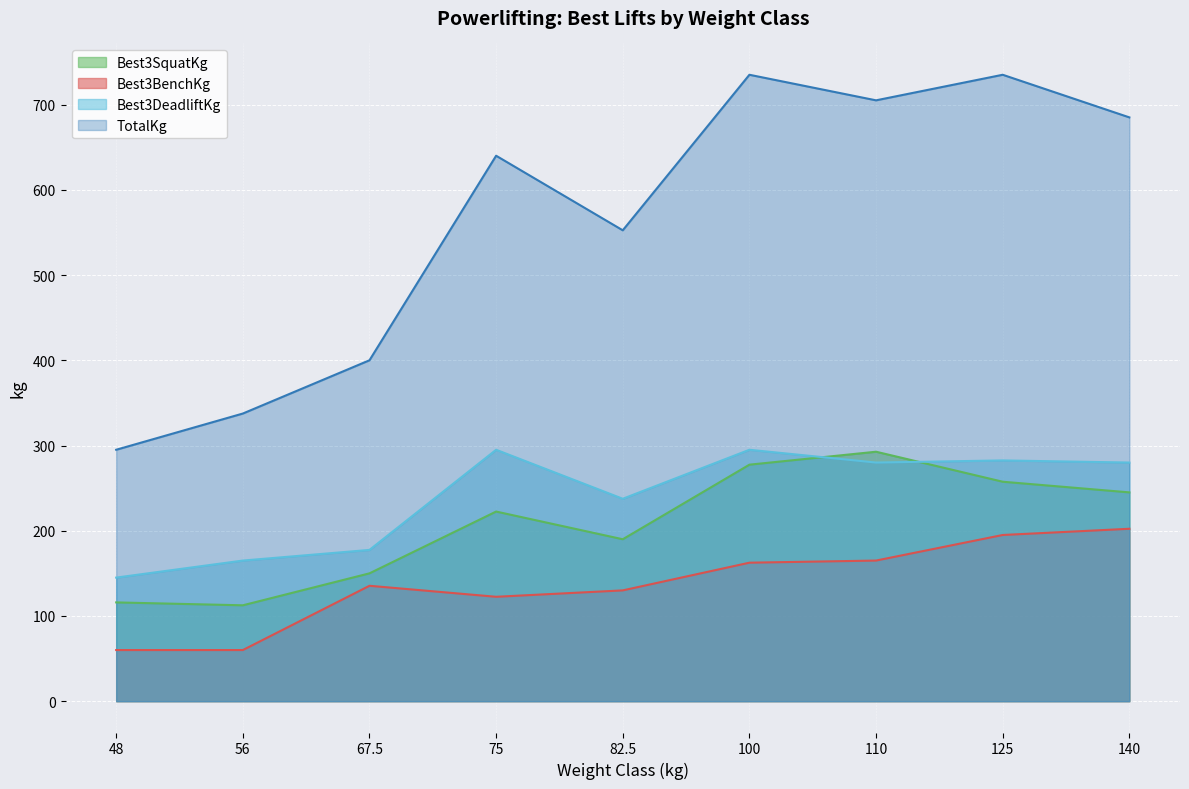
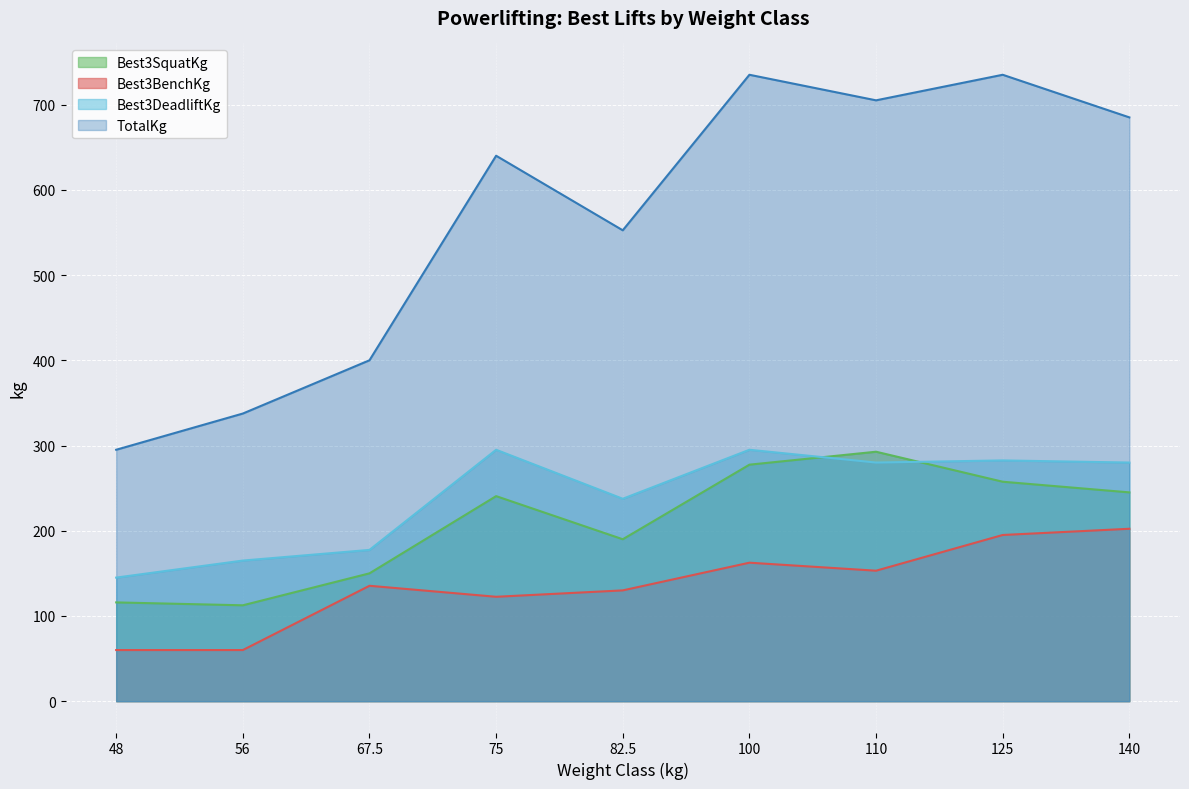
Best3SquatKg, 75: 220 -> 240
Best3BenchKg, 110: 170 -> 150
